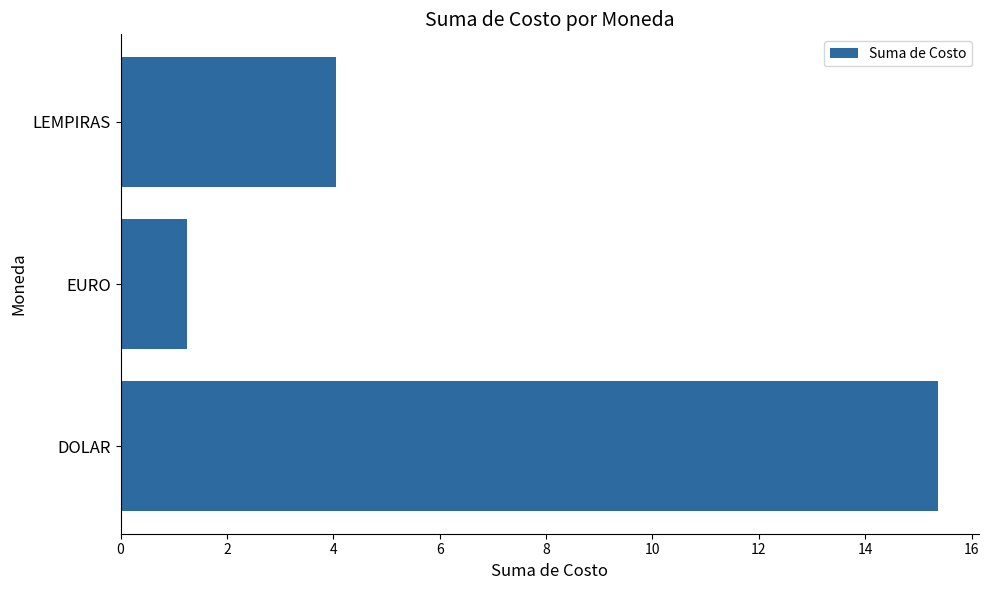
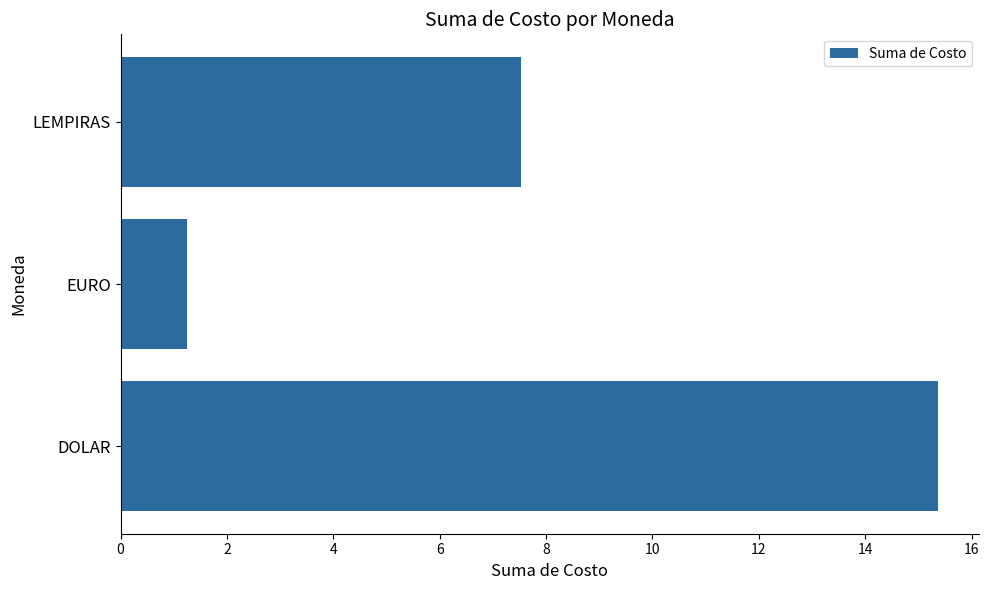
LEMPIRAS: 4.1 -> 7.5
